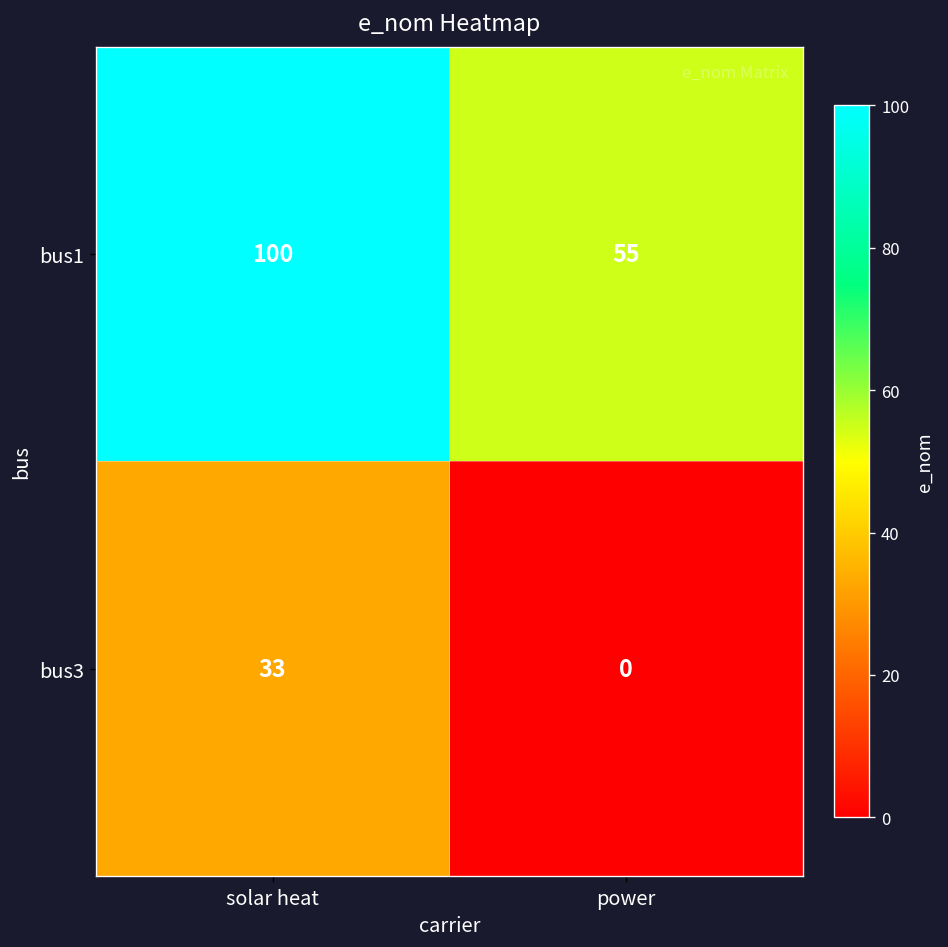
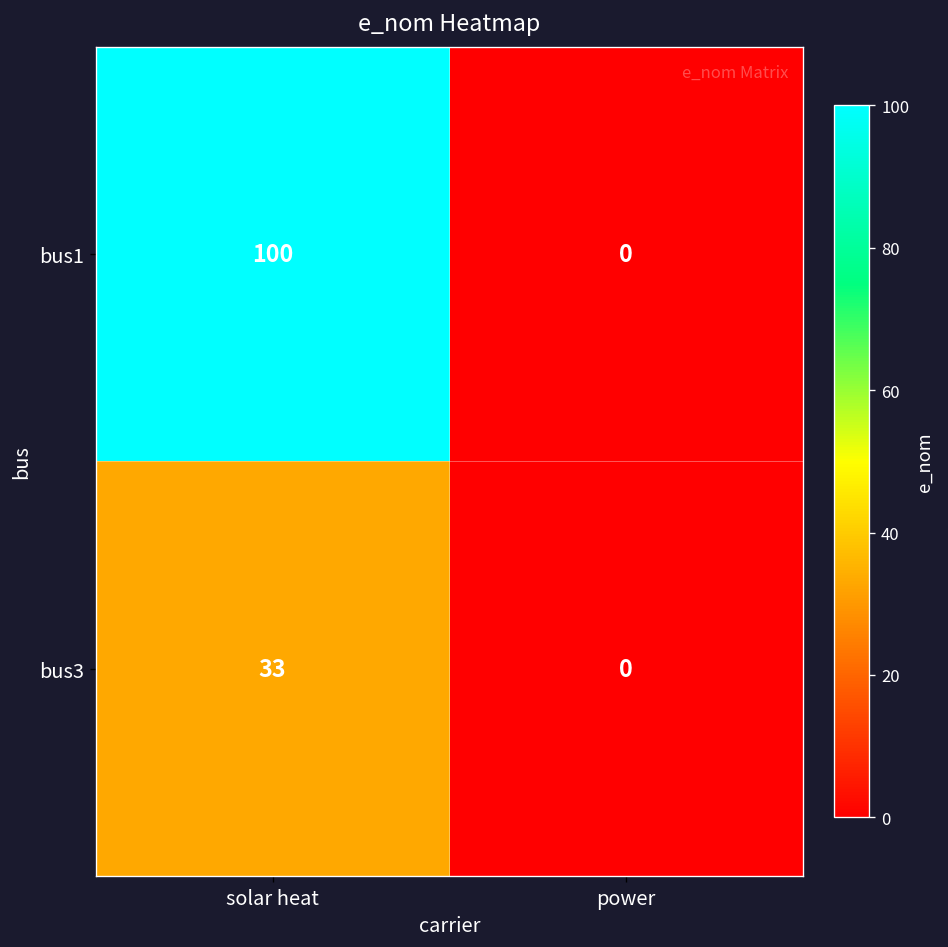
bus1, power: 55 -> 0
